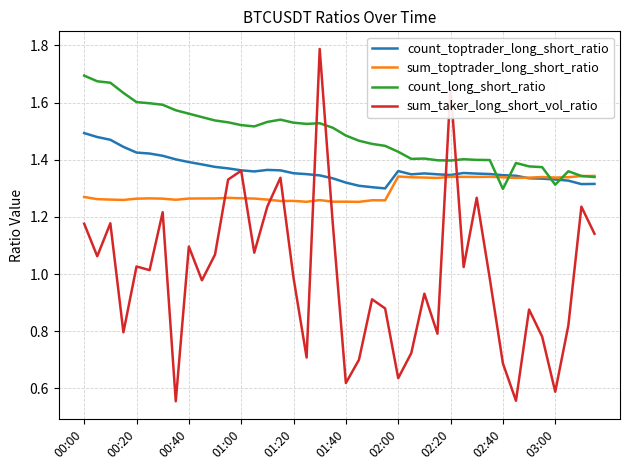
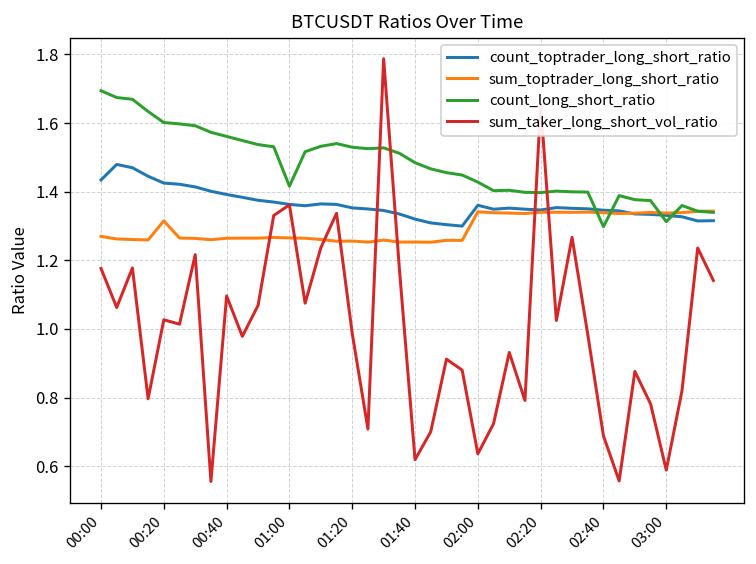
count_toptrader_long_short_ratio, 00:00: 1.49 -> 1.43
sum_toptrader_long_short_ratio, 00:20: 1.26 -> 1.31
count_long_short_ratio, 01:00: 1.52 -> 1.42
